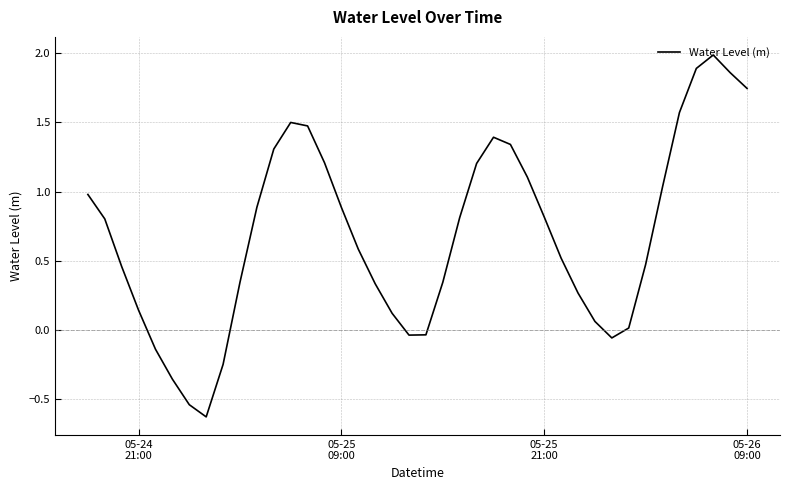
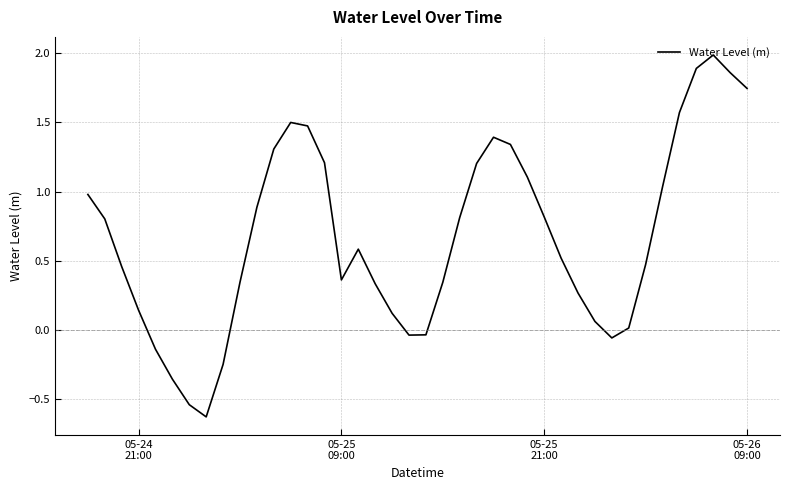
05-25 09:00: 0.89 -> 0.36
